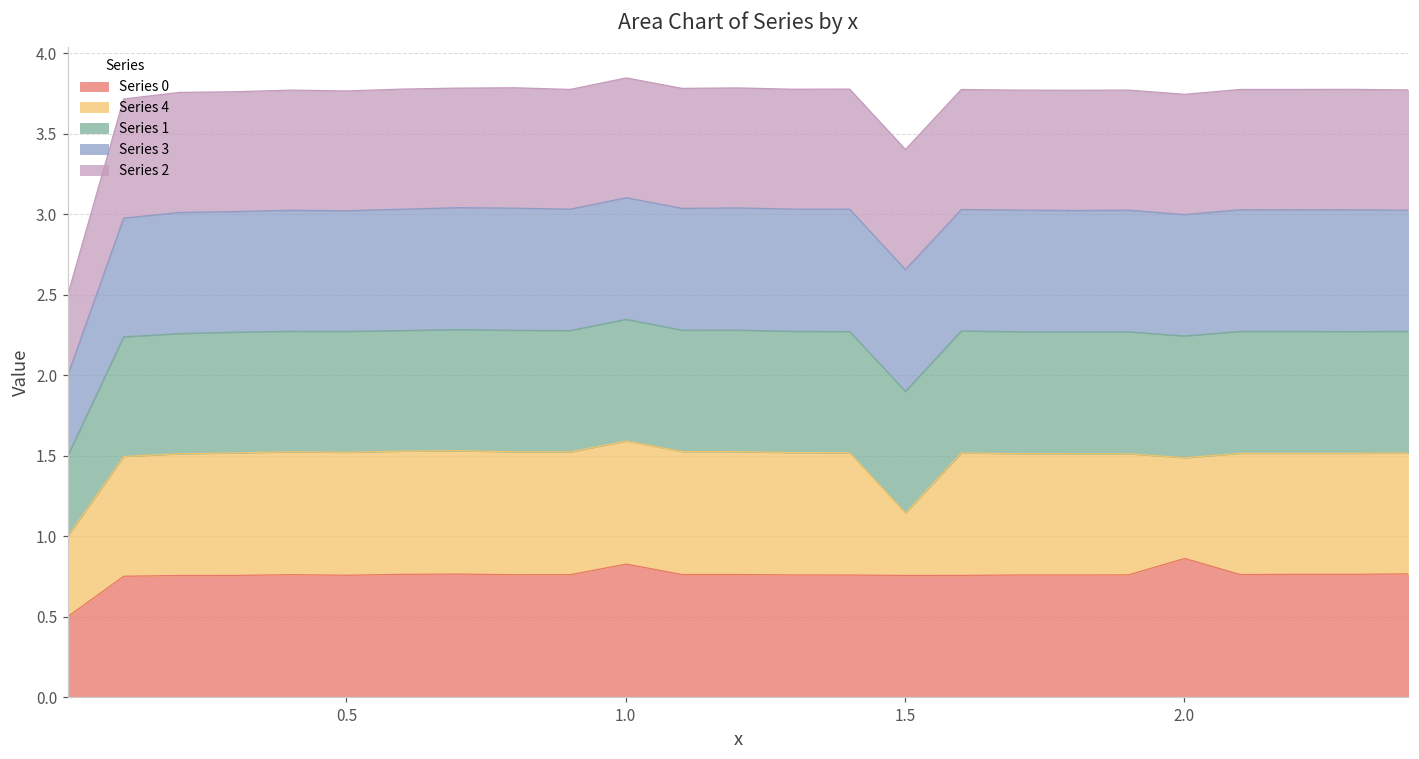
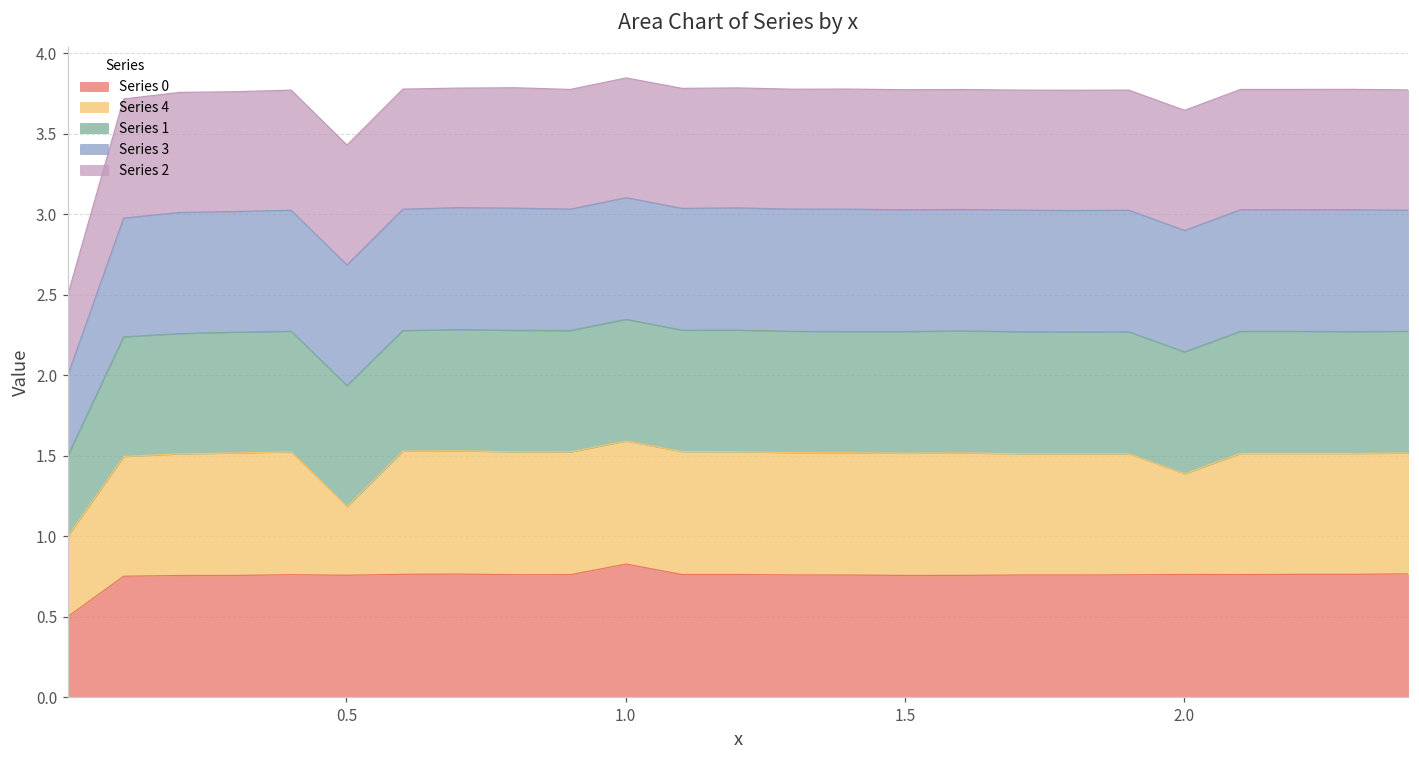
Series 4, 0.5: 0.76 -> 0.43
Series 4, 1.5: 0.39 -> 0.76
Series 0, 2.0: 0.86 -> 0.76
